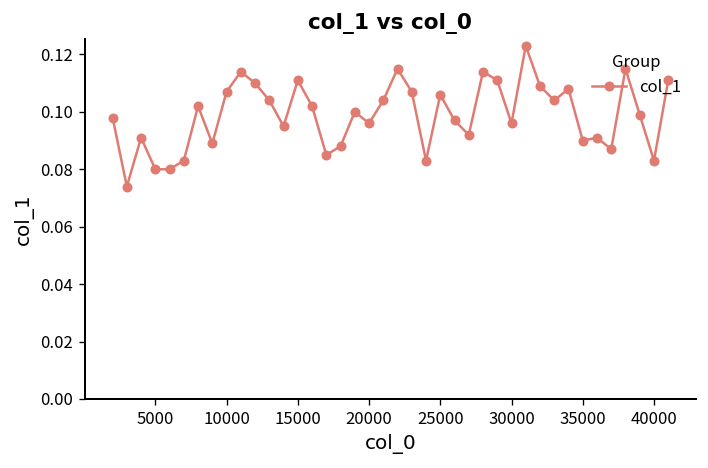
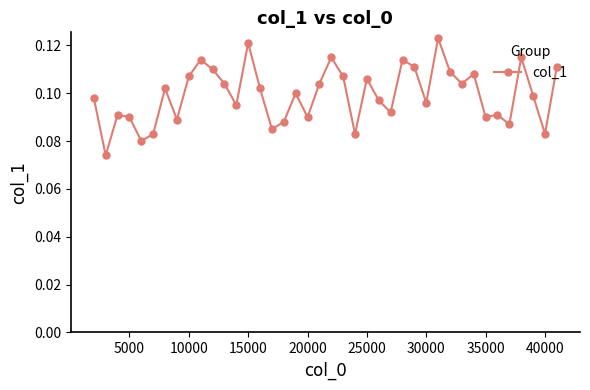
5000: 0.08 -> 0.09
15000: 0.111 -> 0.121
20000: 0.096 -> 0.090
